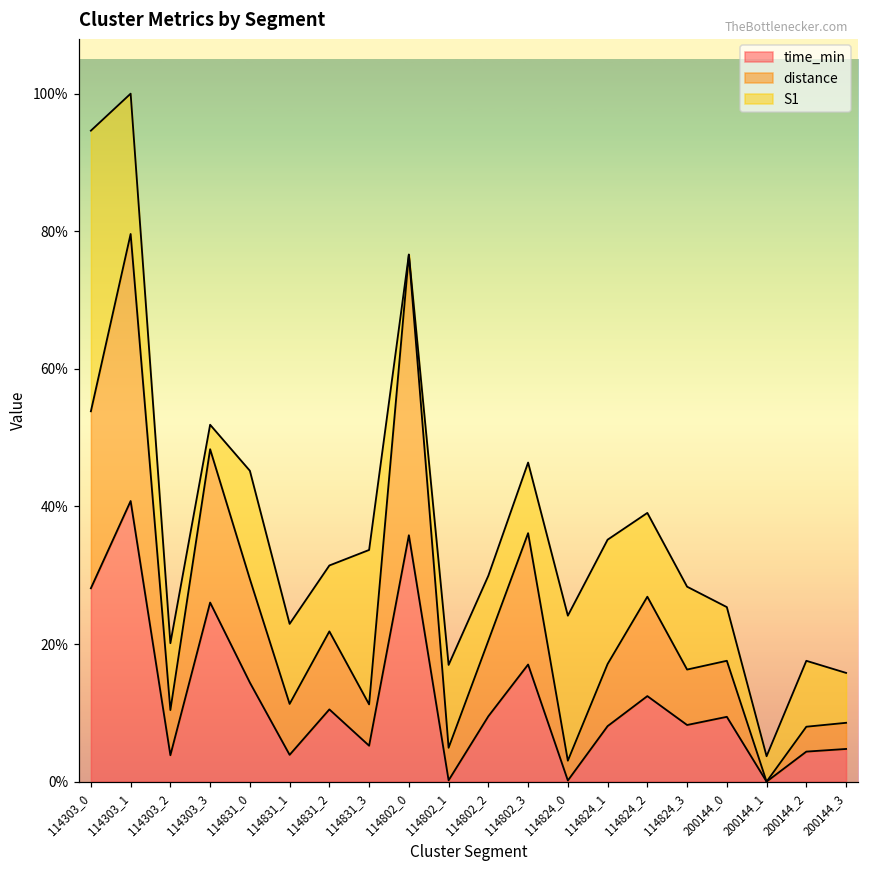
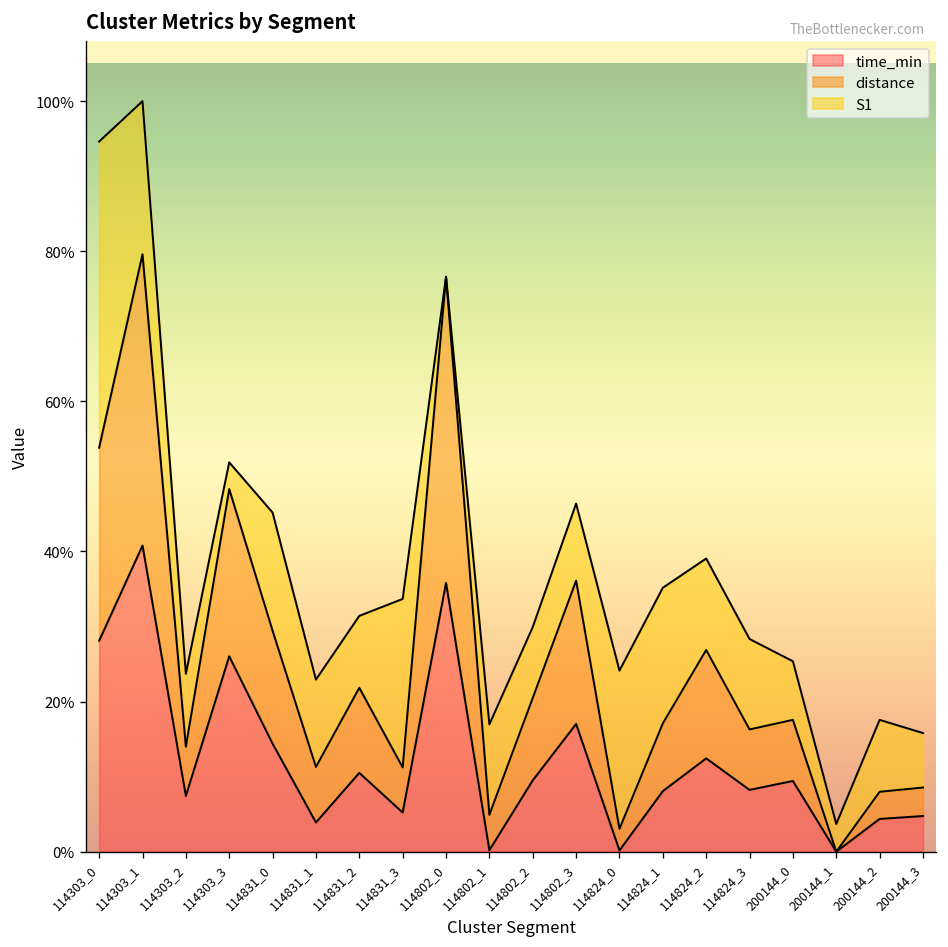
time_min, 114303_2: 4% -> 7%
